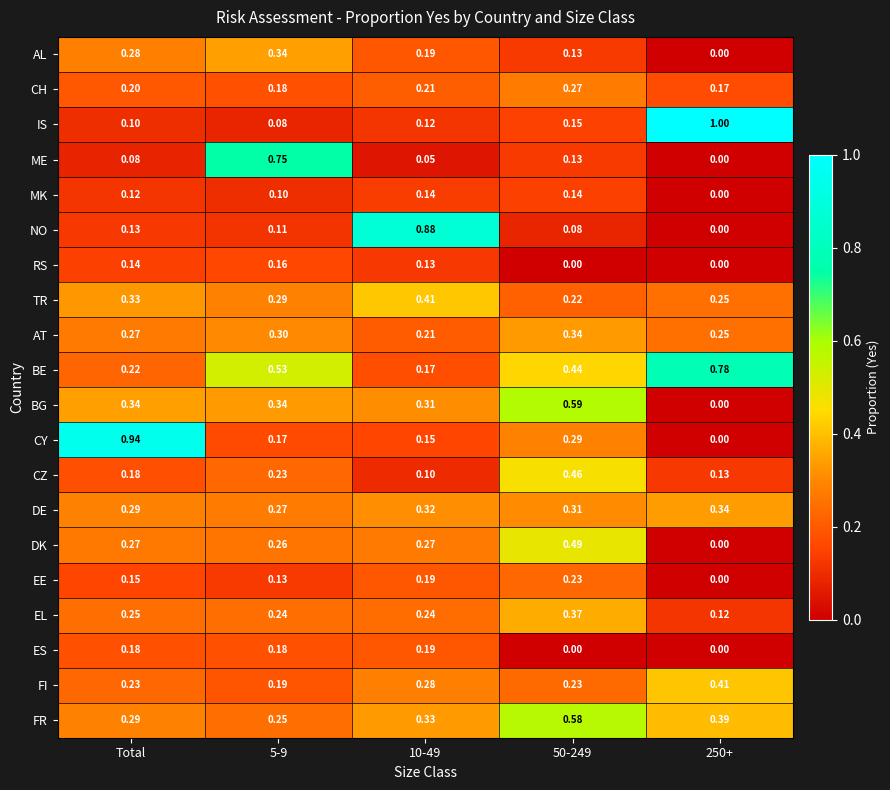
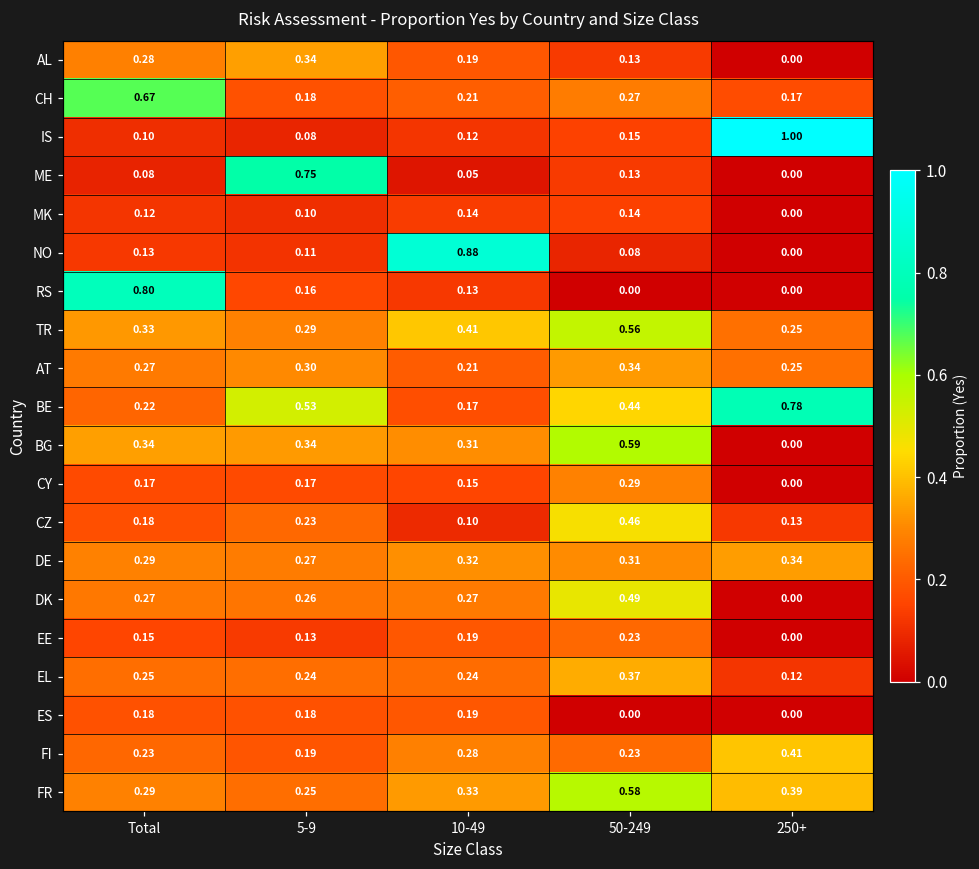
CH, Total: 0.20 -> 0.67
RS, Total: 0.14 -> 0.80
TR, 50-249: 0.22 -> 0.56
CY, Total: 0.94 -> 0.17
